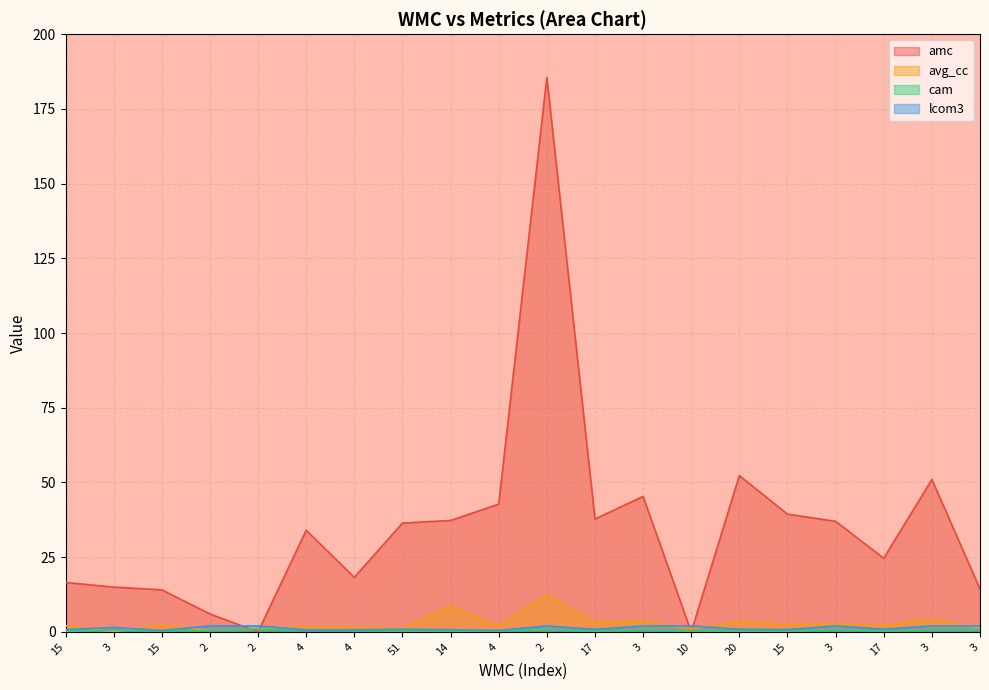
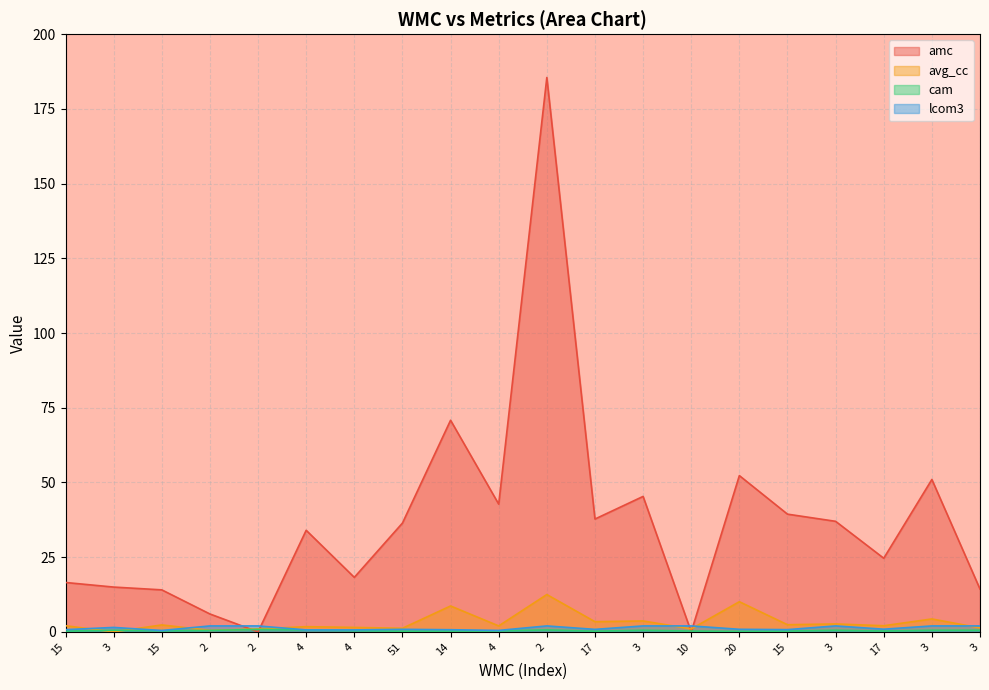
amc, 14: 37 -> 71
avg_cc, 20: 4 -> 10
